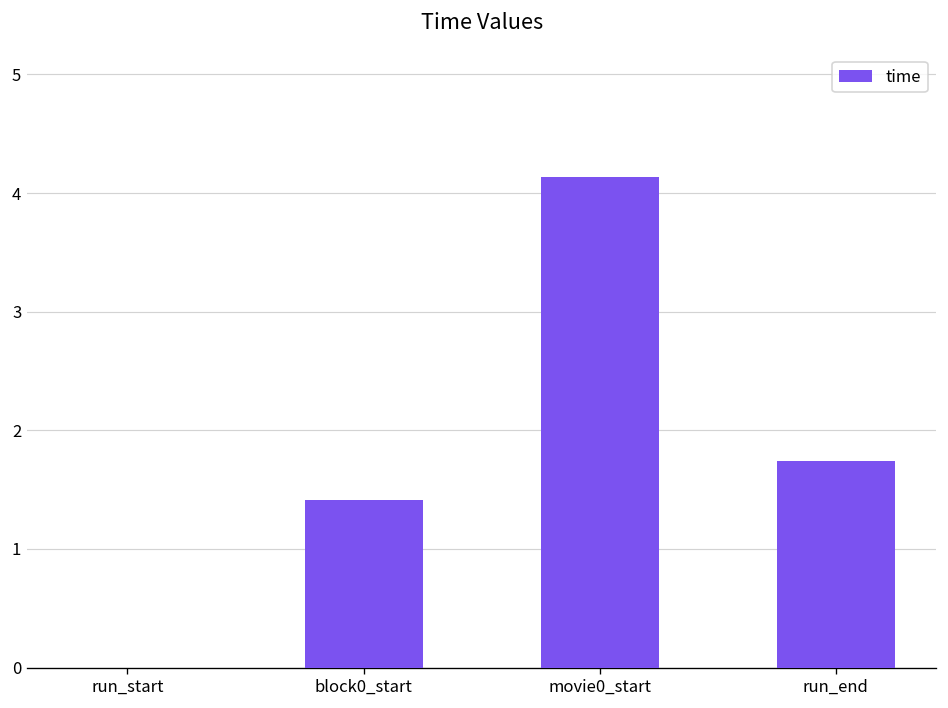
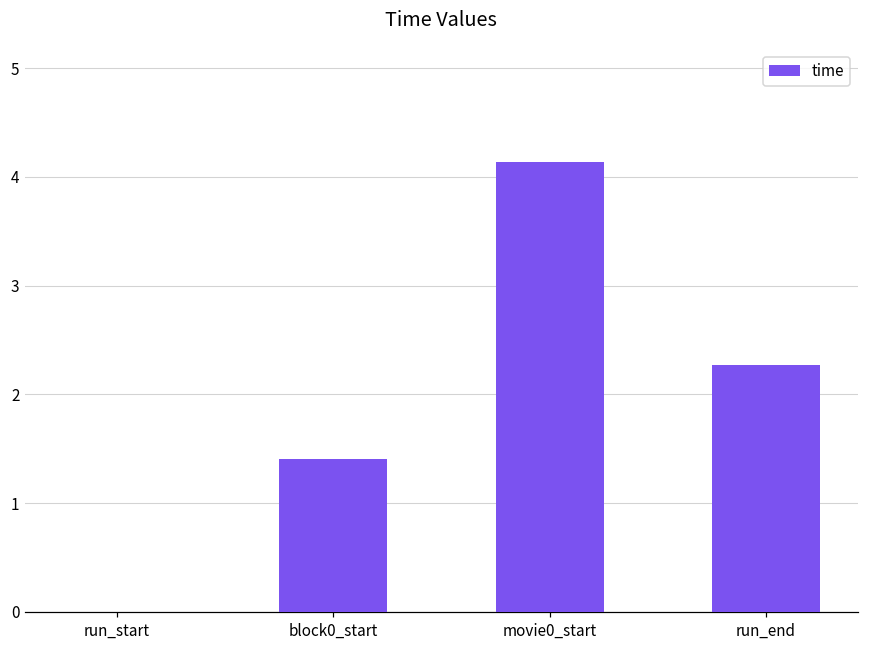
run_end: 1.7 -> 2.3
